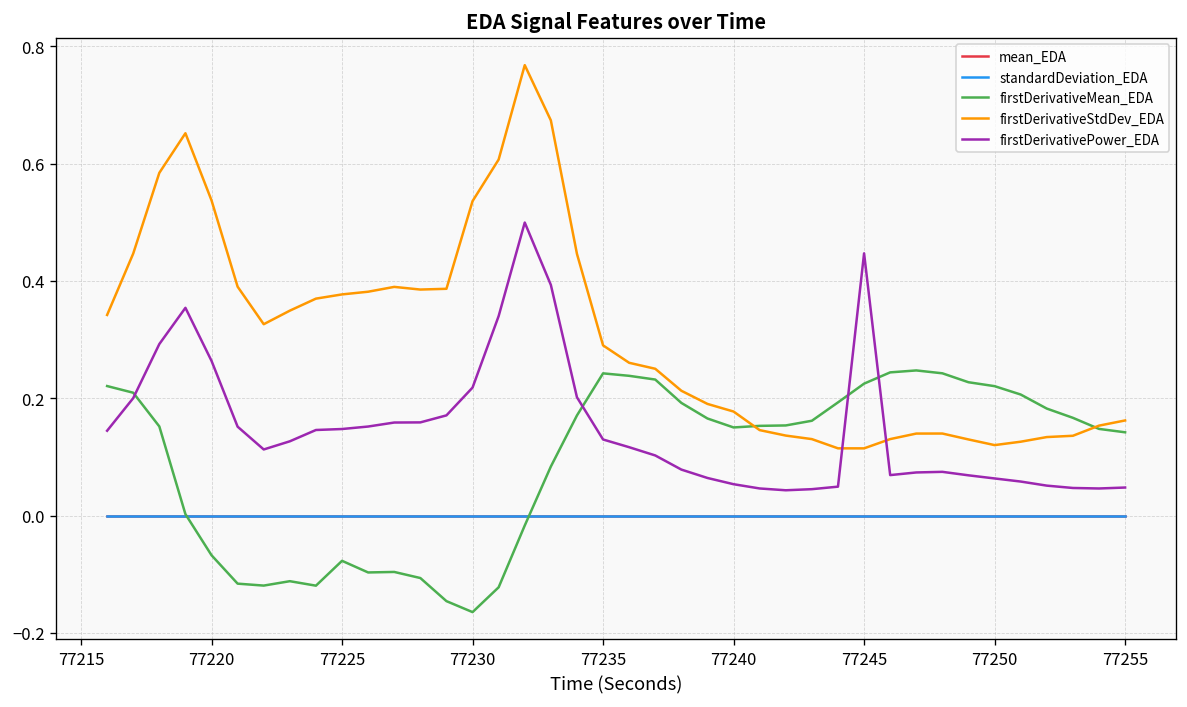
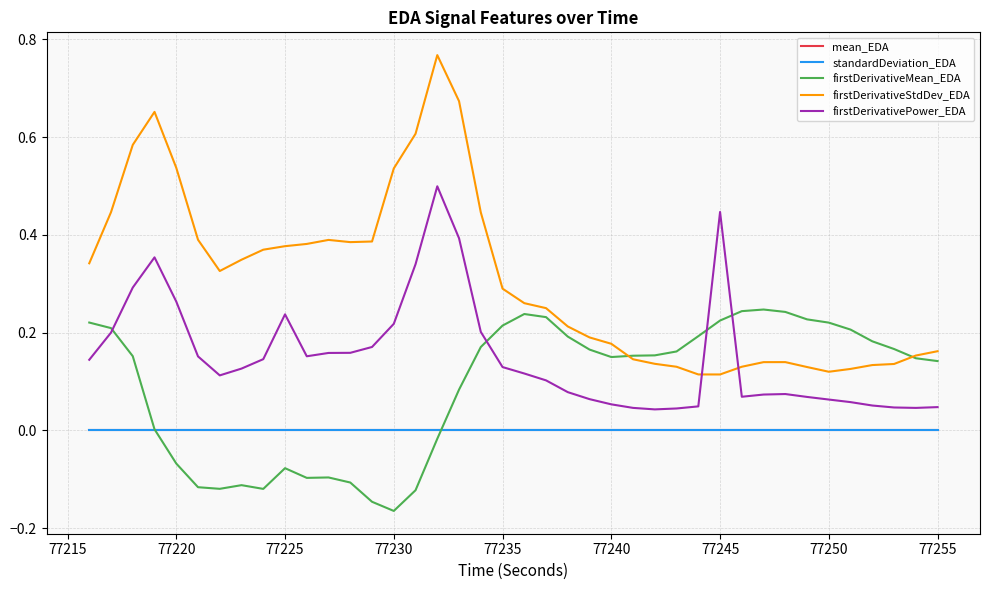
firstDerivativePower_EDA, 77225: 0.15 -> 0.24
firstDerivativeMean_EDA, 77235: 0.24 -> 0.21
